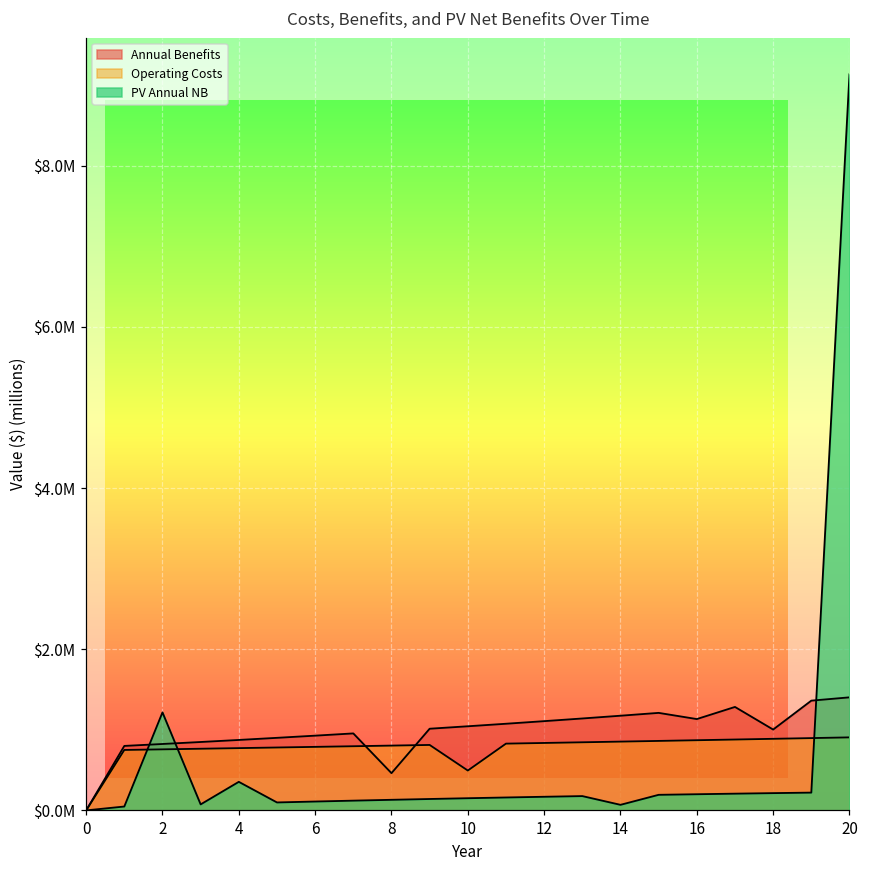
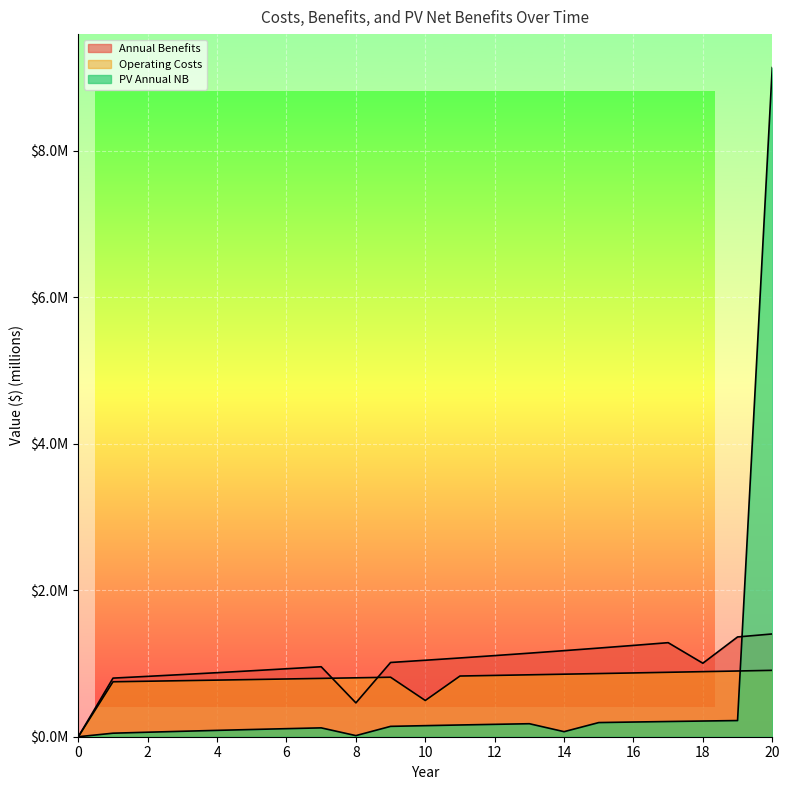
PV Annual NB, 2: $1200000 -> $100000
PV Annual NB, 4: $400000 -> $100000
PV Annual NB, 8: $100000 -> $0
Annual Benefits, 16: $1100000 -> $1200000
